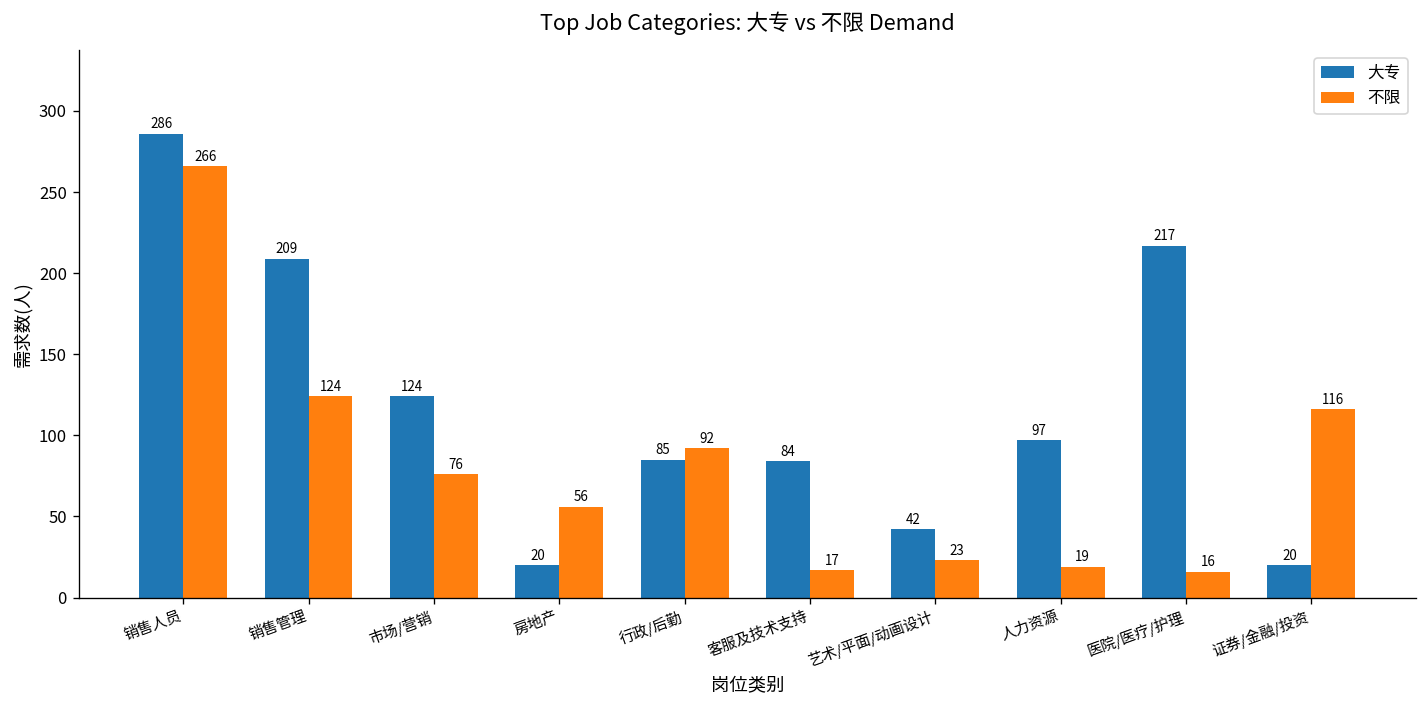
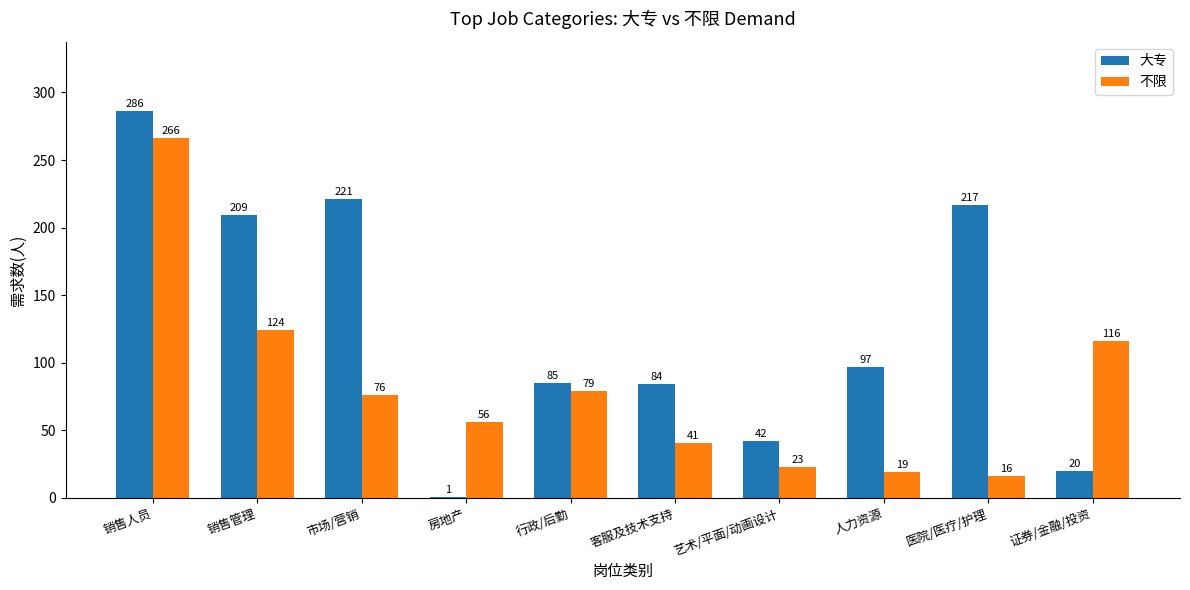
大专, 市场/营销: 124 -> 221
大专, 房地产: 20 -> 1
不限, 行政/后勤: 92 -> 79
不限, 客服及技术支持: 17 -> 41
